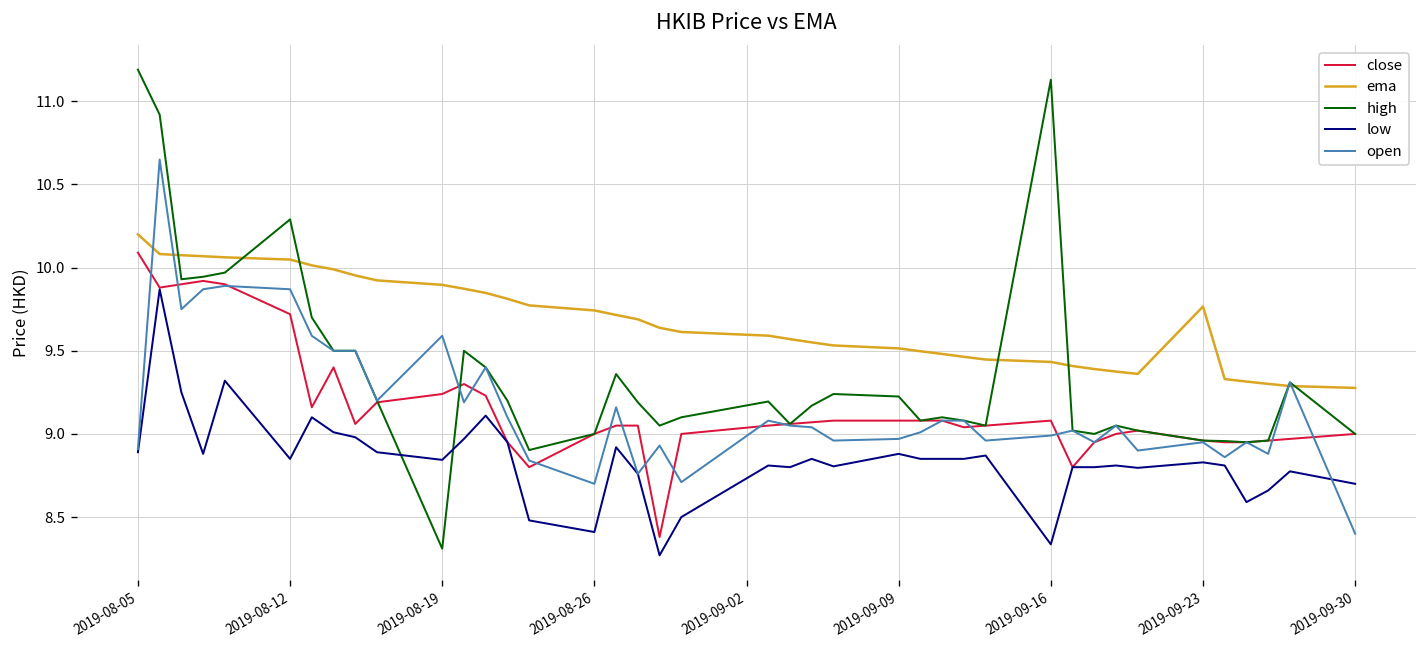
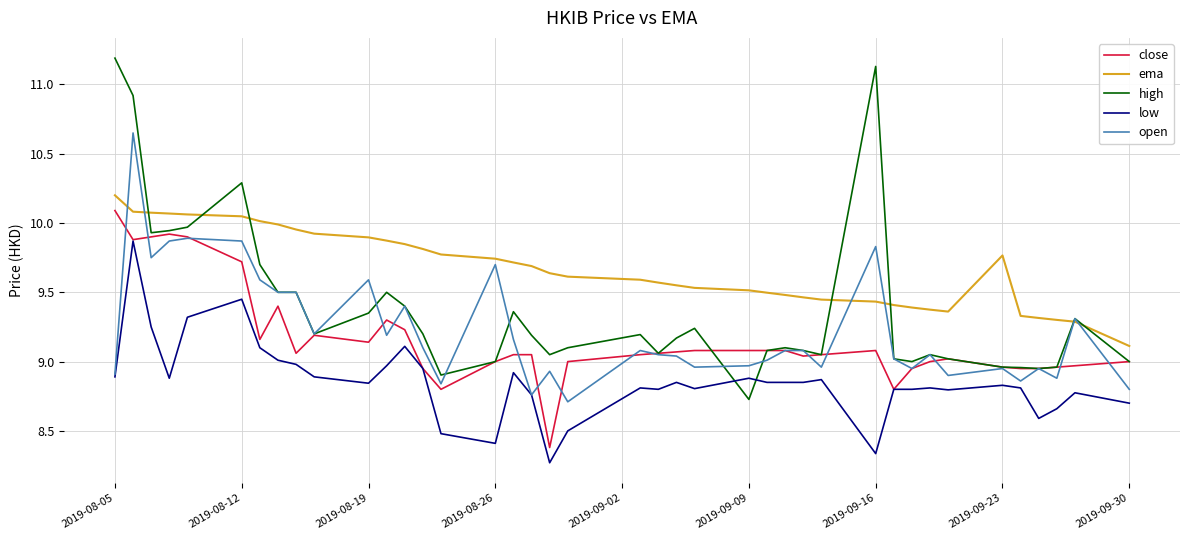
low, 2019-08-12: 8.85 -> 9.45
close, 2019-08-19: 9.24 -> 9.14
high, 2019-08-19: 8.31 -> 9.35
open, 2019-08-26: 8.7 -> 9.7
high, 2019-09-09: 9.23 -> 8.73
open, 2019-09-16: 8.99 -> 9.83
ema, 2019-09-30: 9.28 -> 9.11
open, 2019-09-30: 8.4 -> 8.8
